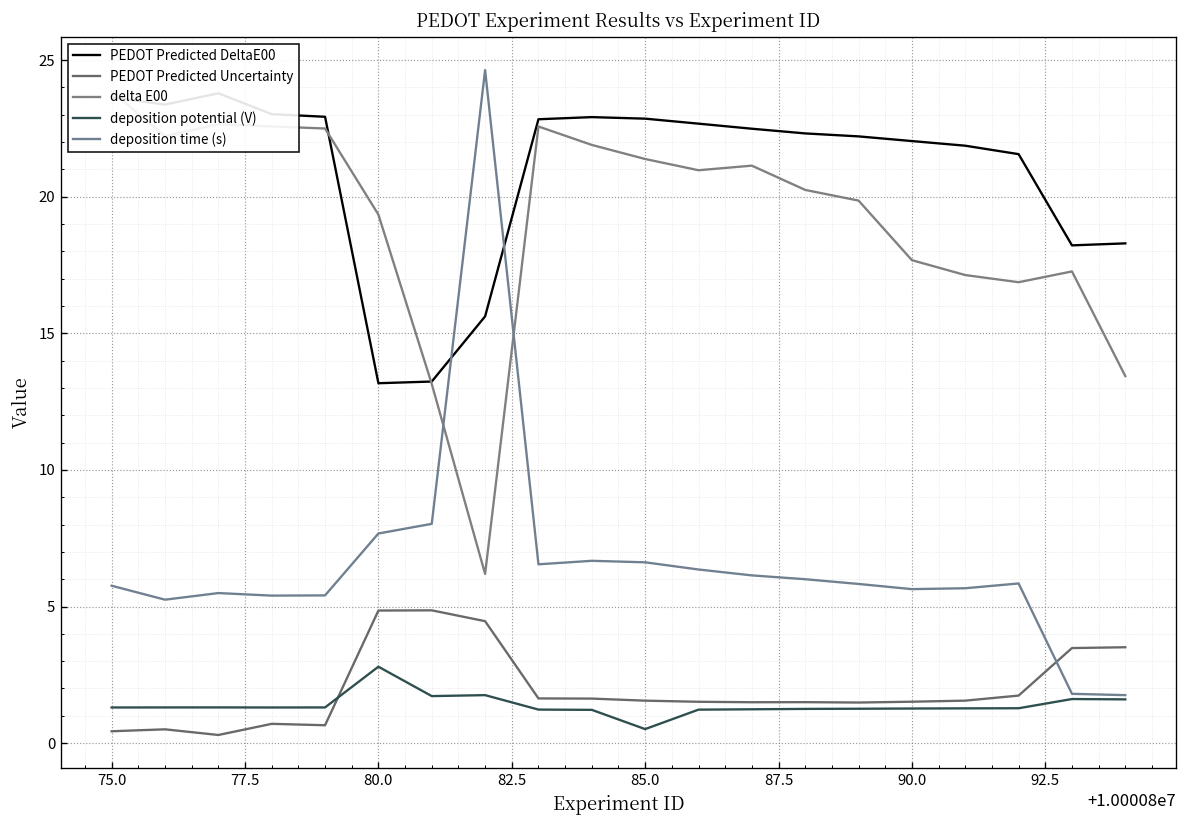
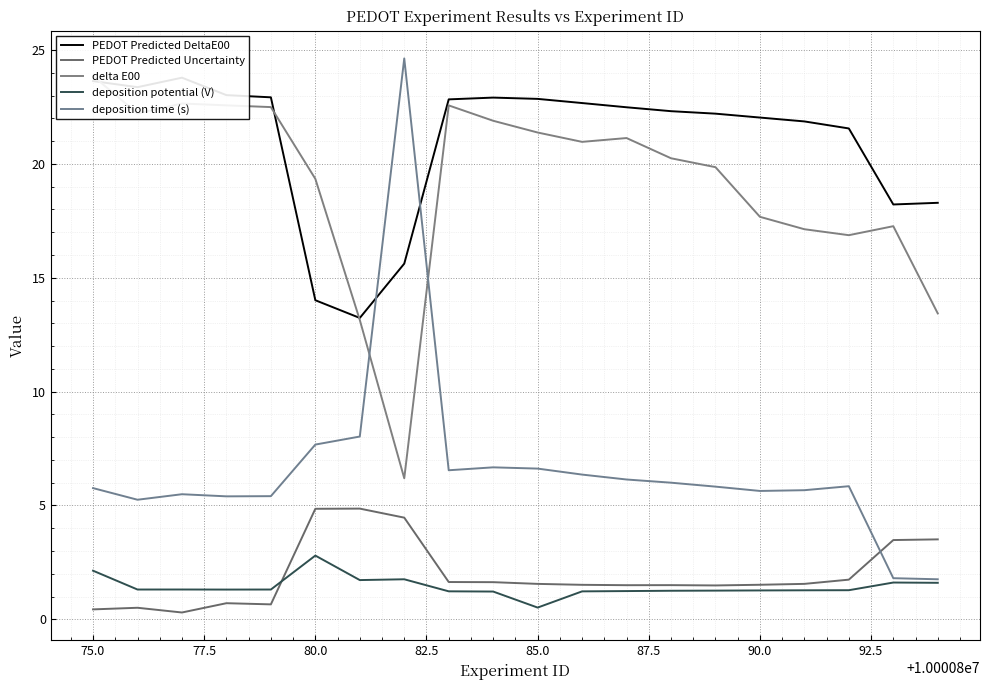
deposition potential (V), 75.0: 1.3 -> 2.1
PEDOT Predicted DeltaE00, 80.0: 13.2 -> 14.0
